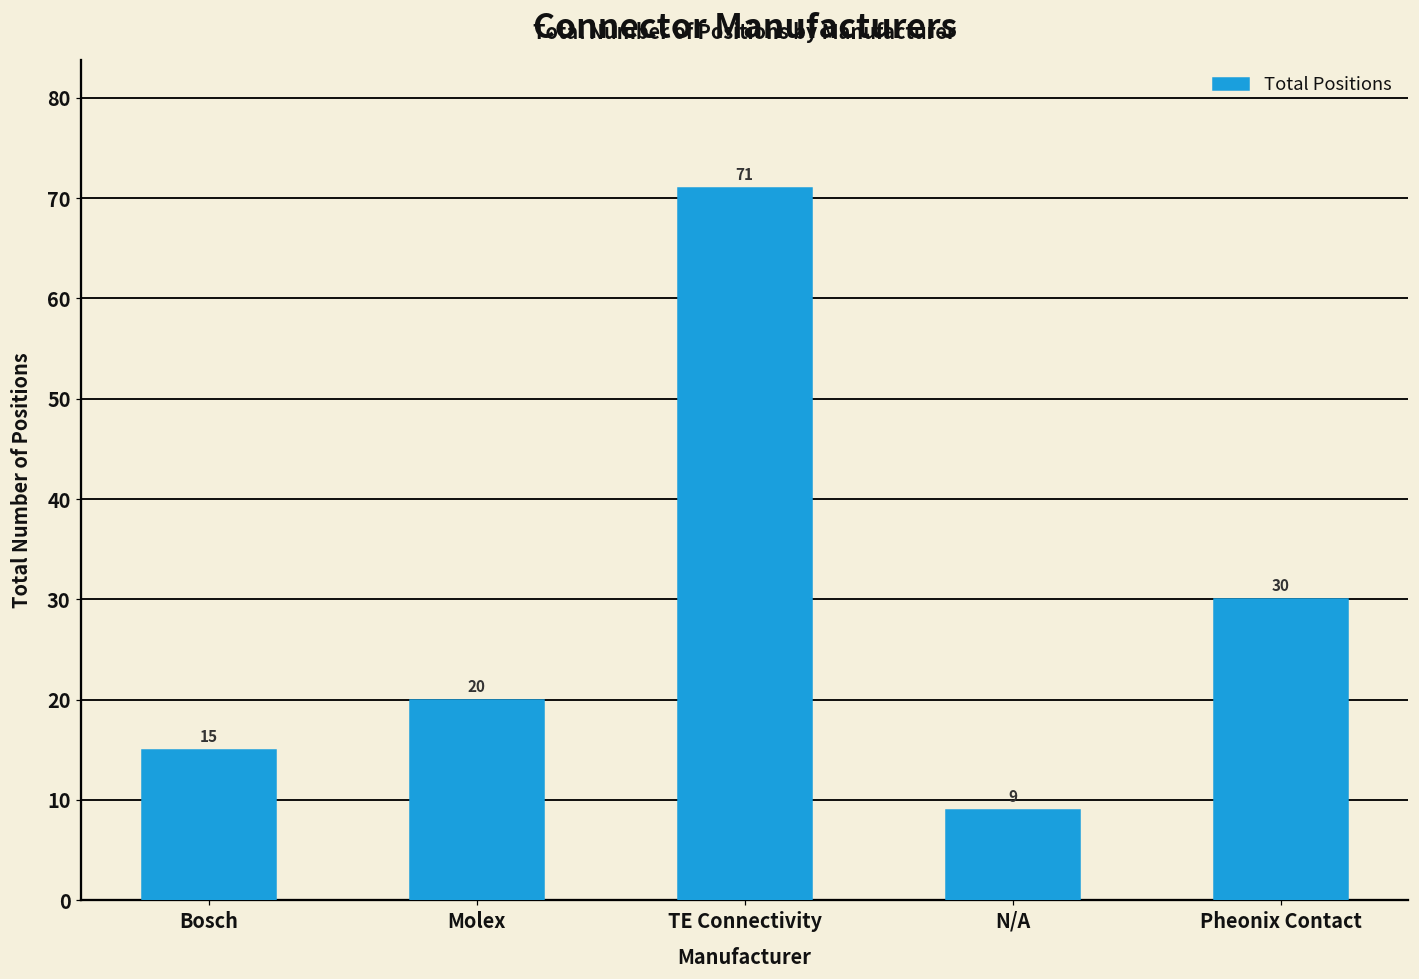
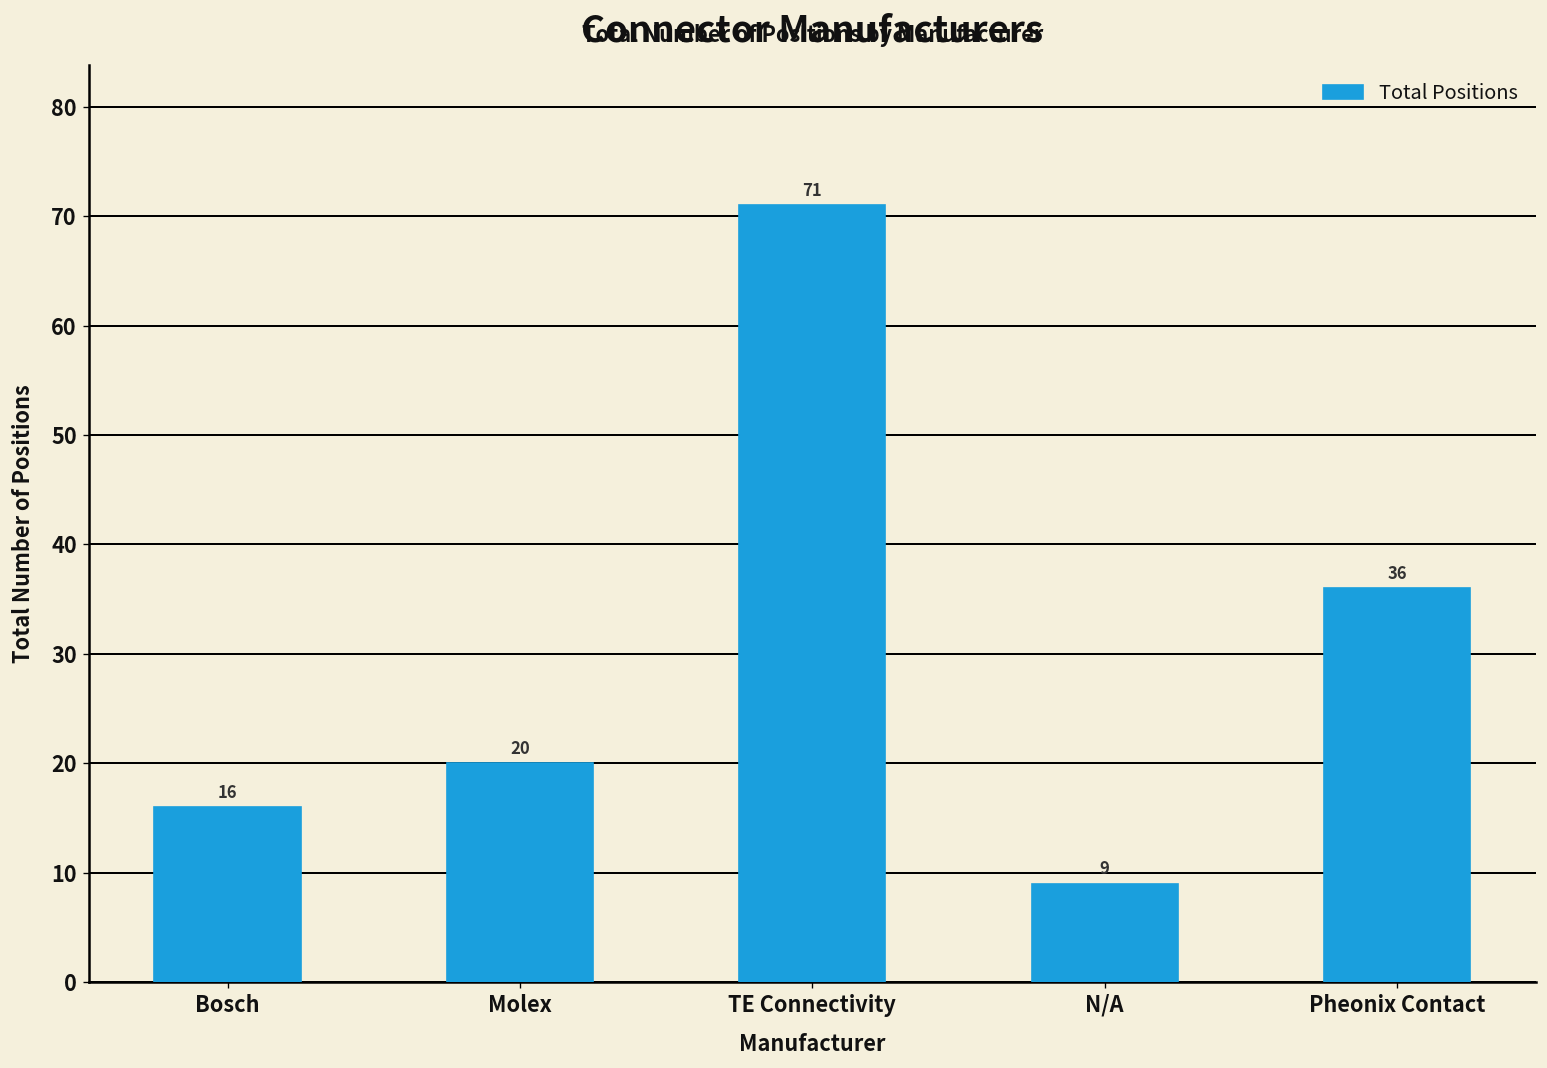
Bosch: 15 -> 16
Pheonix Contact: 30 -> 36
